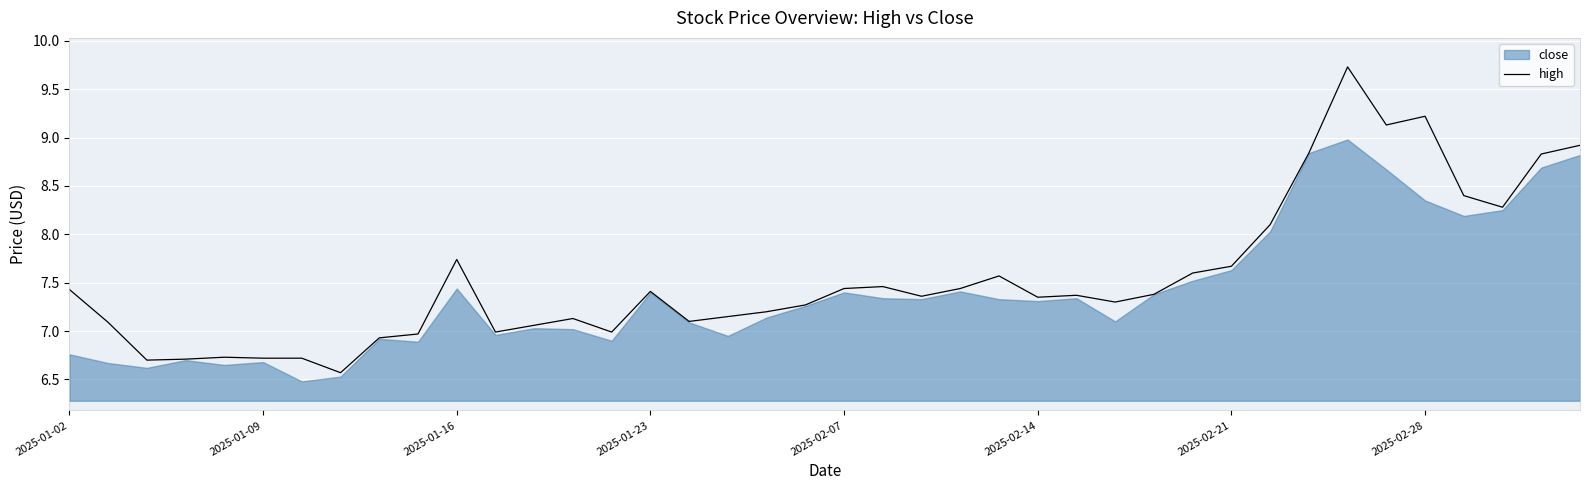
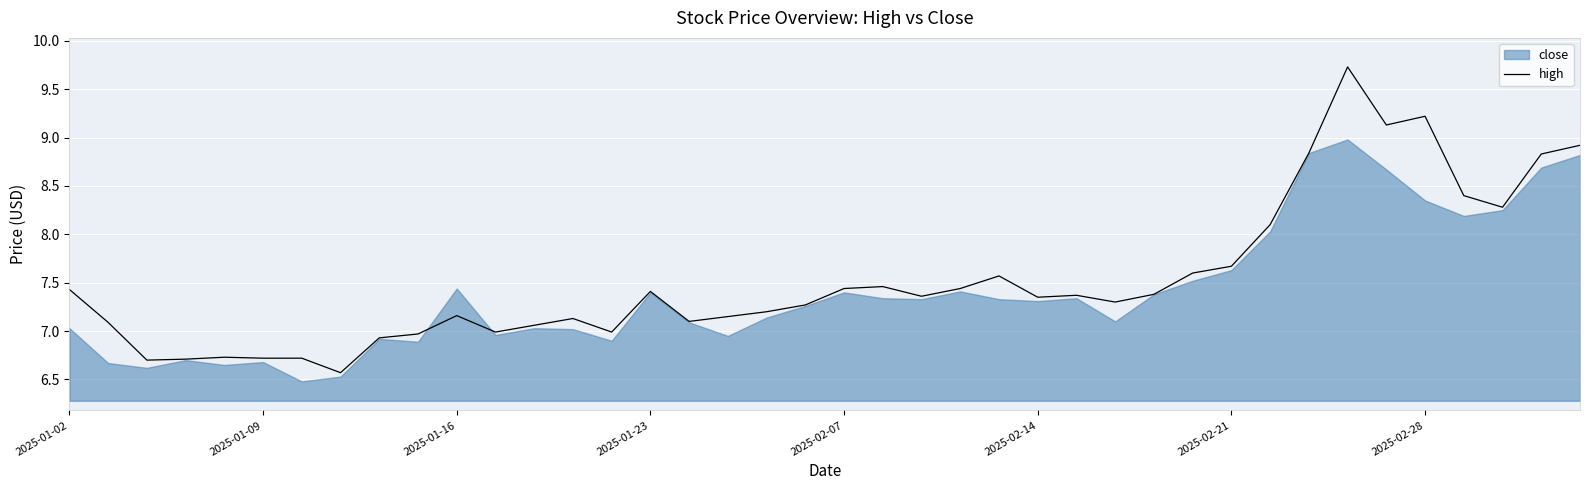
close, 2025-01-02: 6.8 -> 7.0
high, 2025-01-16: 7.7 -> 7.2
